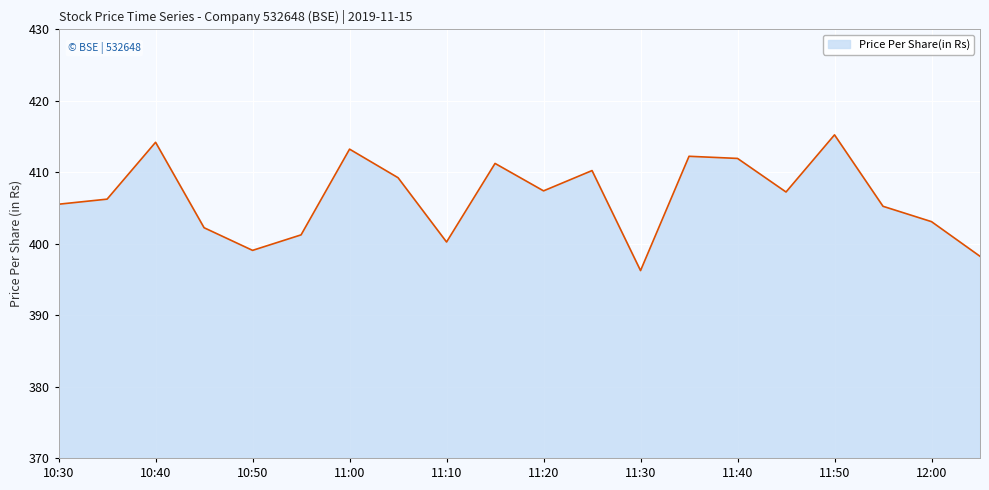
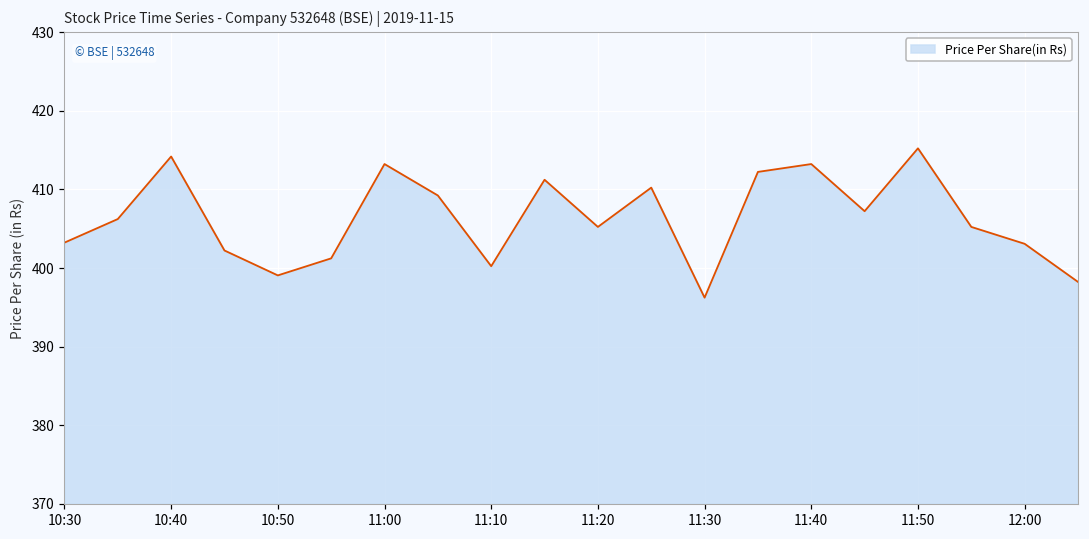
10:30: 406 -> 403
11:20: 407 -> 405
11:40: 412 -> 413
